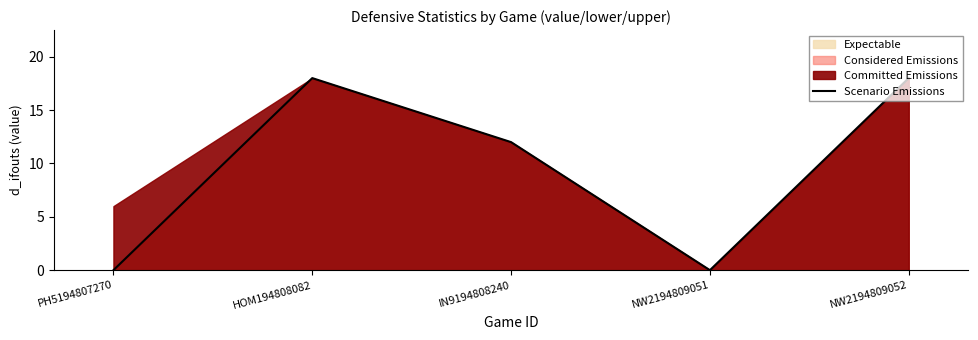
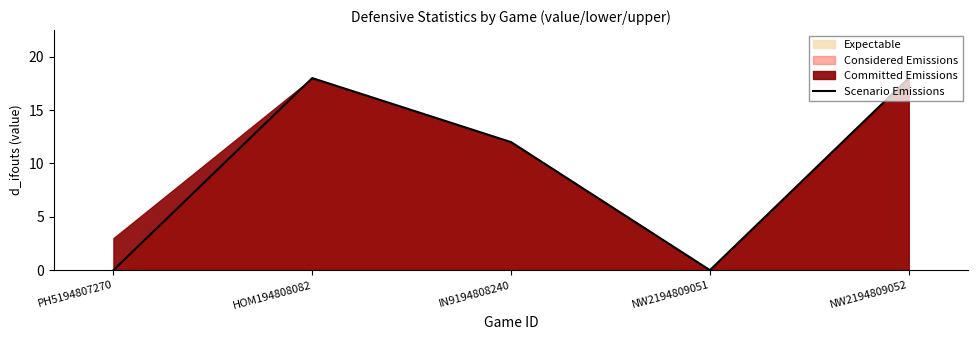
Committed Emissions, PH5194807270: 6 -> 3
